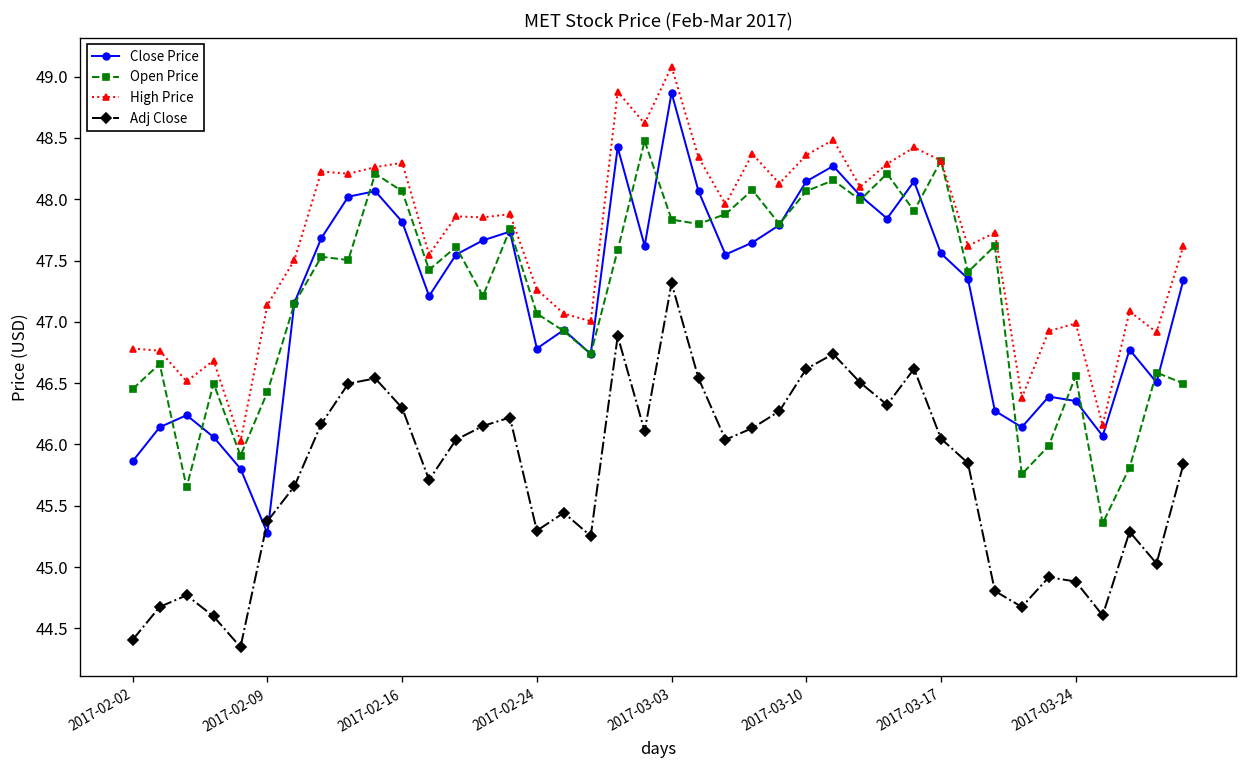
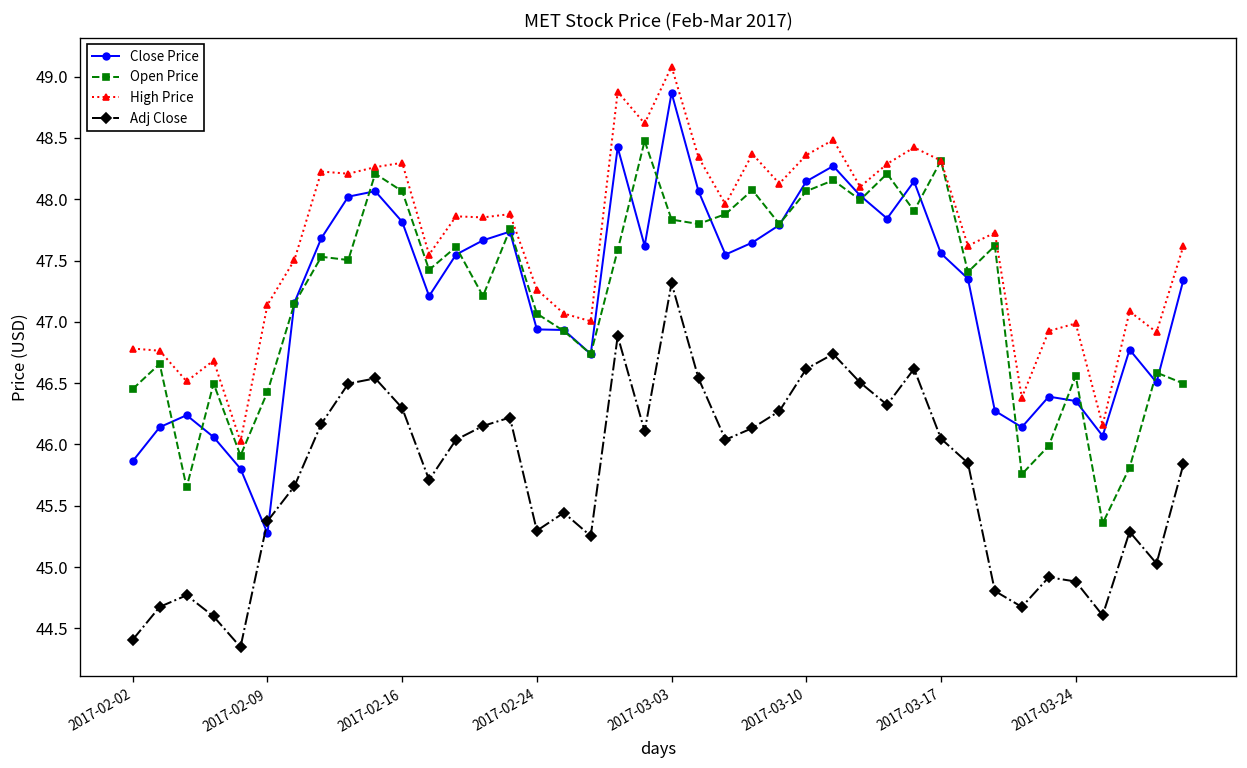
Close Price, 2017-02-24: 46.78 -> 46.94
